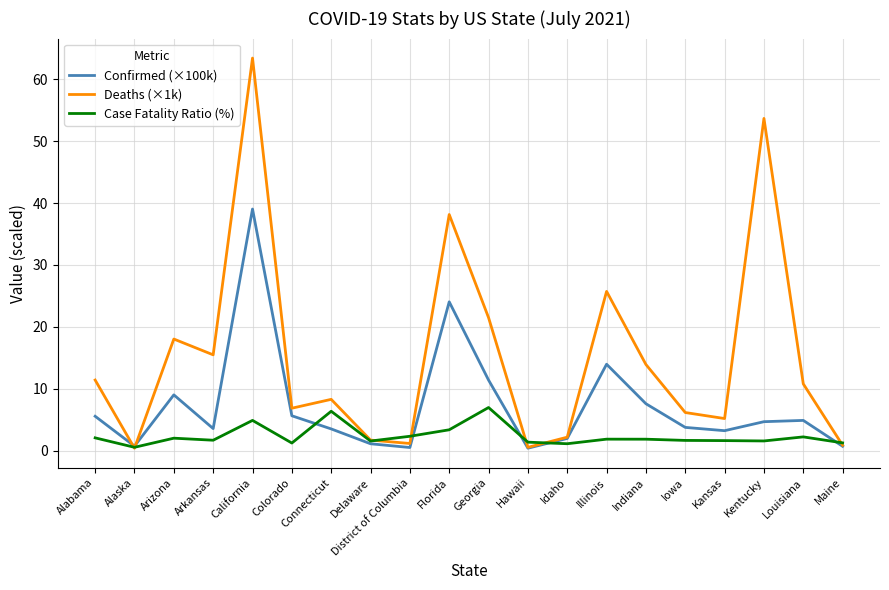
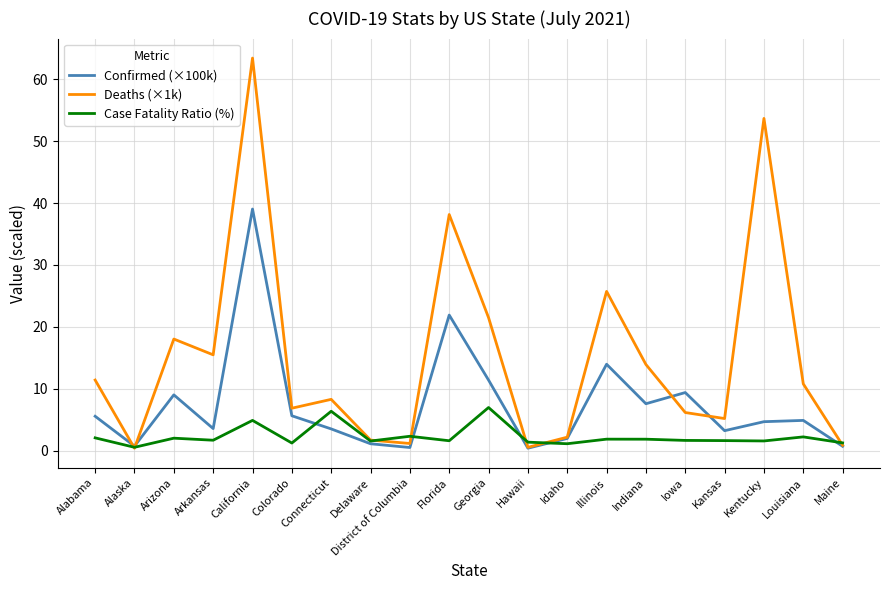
Confirmed (×100k), Florida: 24 -> 22
Case Fatality Ratio (%), Florida: 3 -> 2
Confirmed (×100k), Iowa: 4 -> 9
